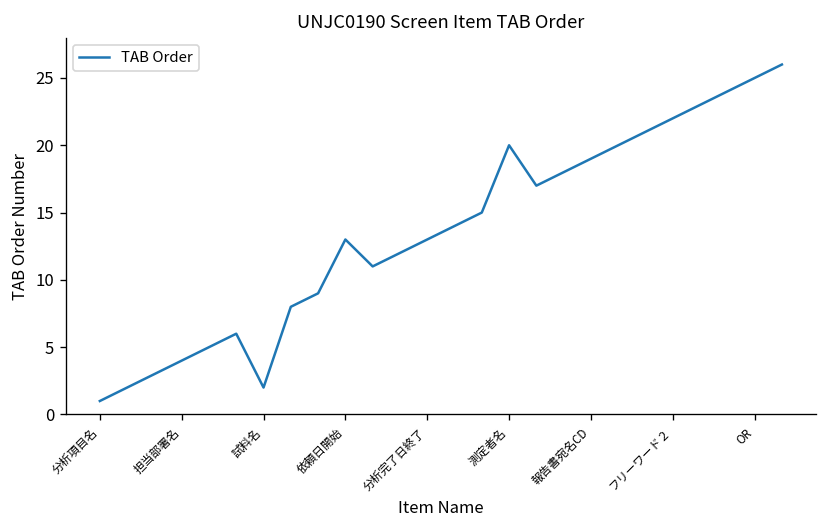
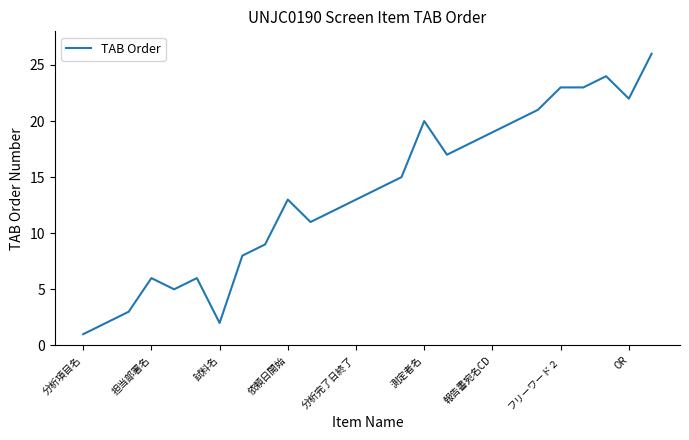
担当部署名: 4 -> 6
フリーワード２: 22 -> 23
OR: 25 -> 22
